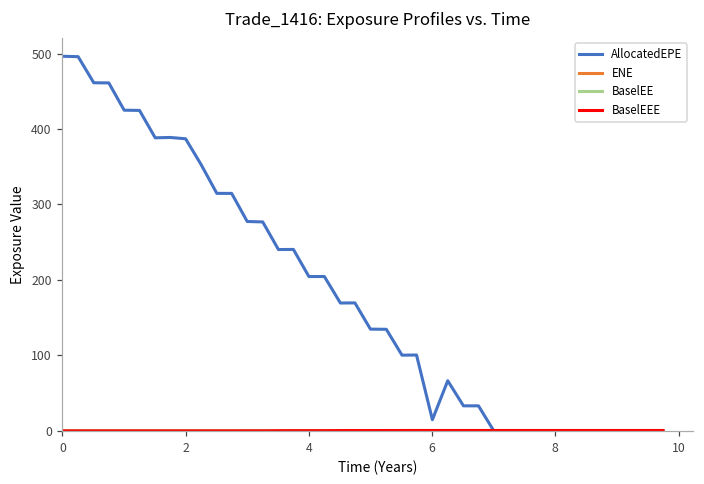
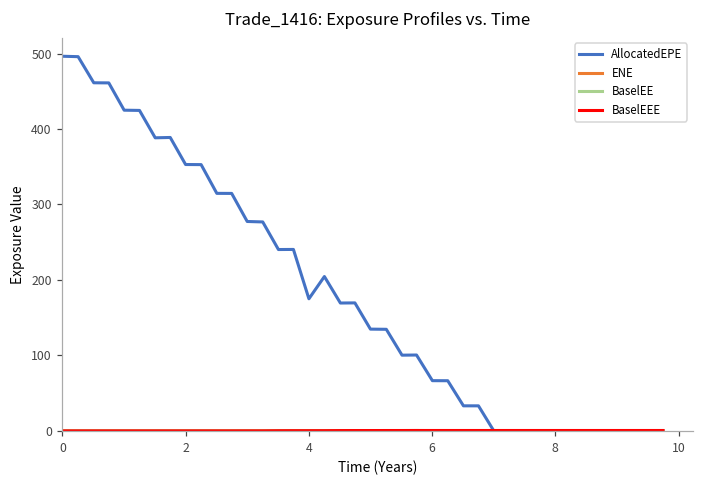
AllocatedEPE, 2: 390 -> 350
AllocatedEPE, 4: 200 -> 180
AllocatedEPE, 6: 10 -> 70
